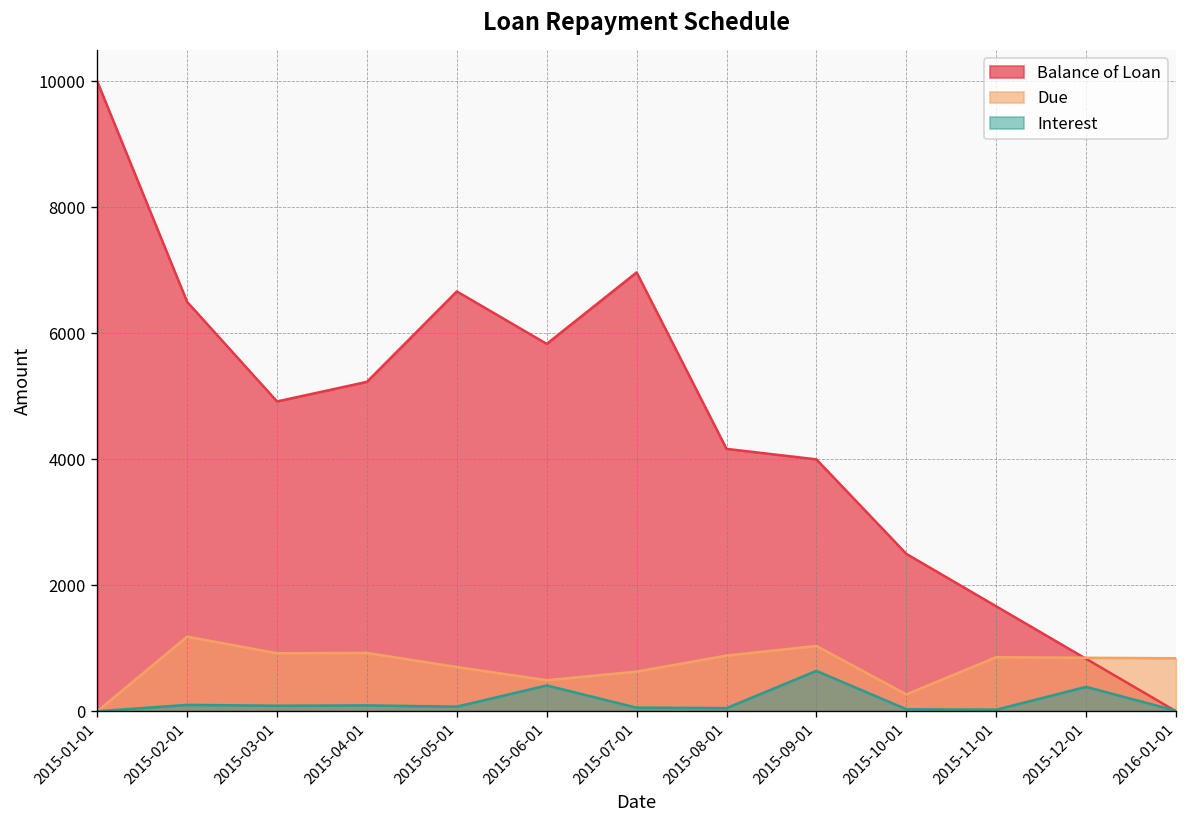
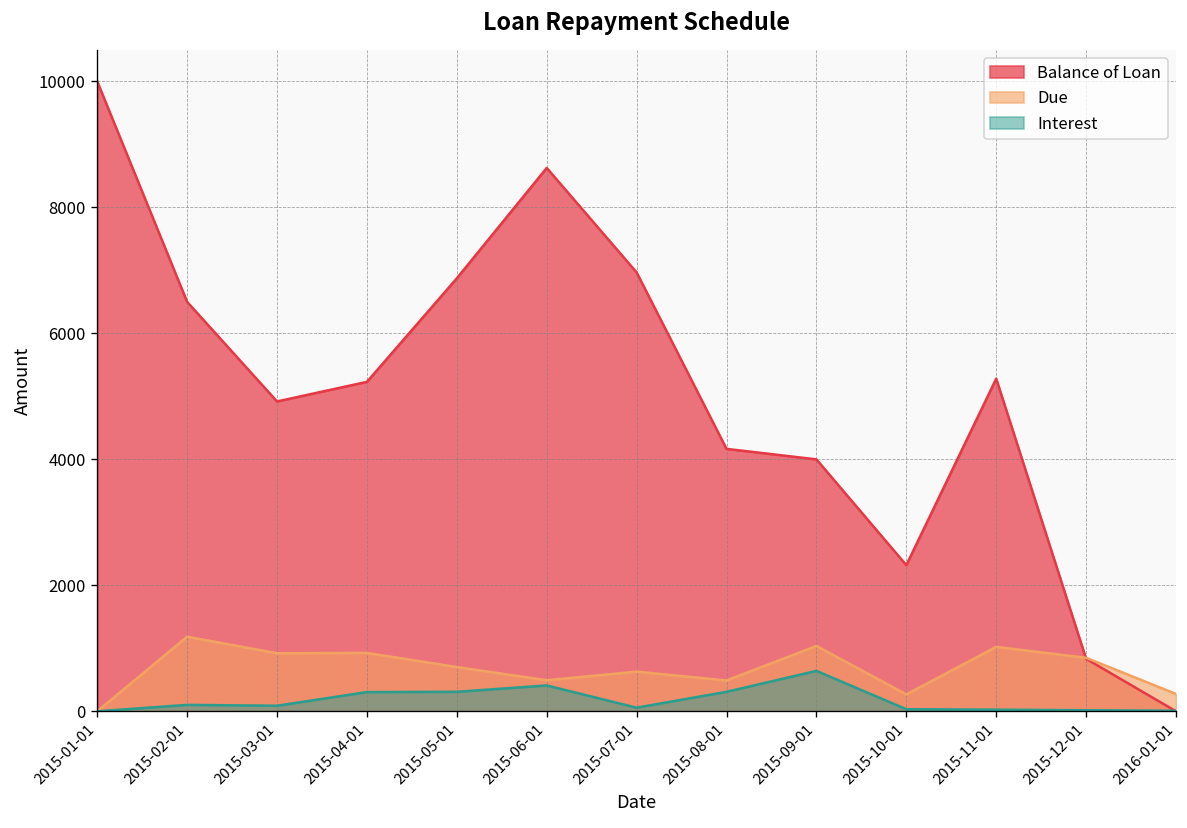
Interest, 2015-04-01: 100 -> 300
Balance of Loan, 2015-05-01: 6700 -> 6900
Interest, 2015-05-01: 100 -> 300
Balance of Loan, 2015-06-01: 5800 -> 8600
Due, 2015-08-01: 900 -> 500
Interest, 2015-08-01: 100 -> 300
Balance of Loan, 2015-10-01: 2500 -> 2300
Balance of Loan, 2015-11-01: 1700 -> 5300
Due, 2015-11-01: 900 -> 1000
Interest, 2015-12-01: 400 -> 0
Due, 2016-01-01: 800 -> 300
